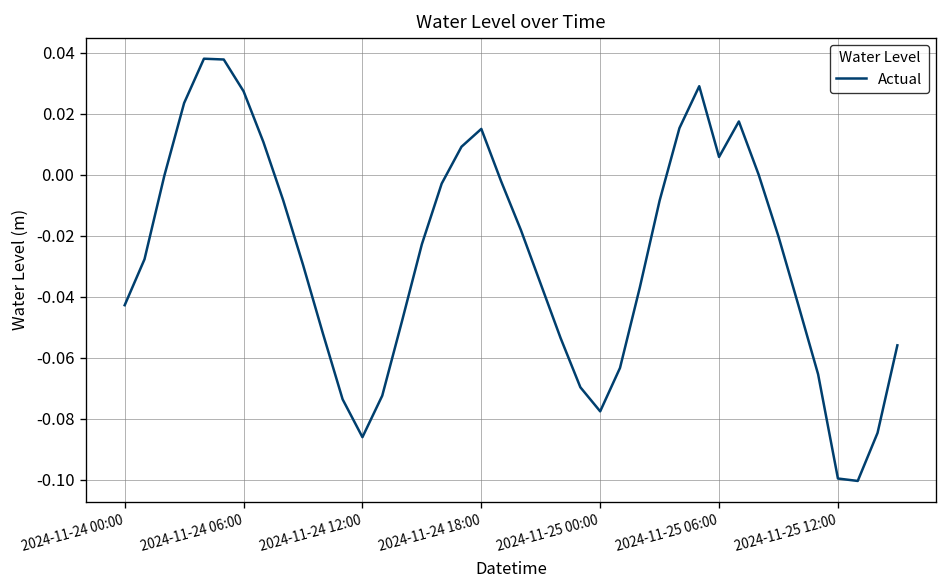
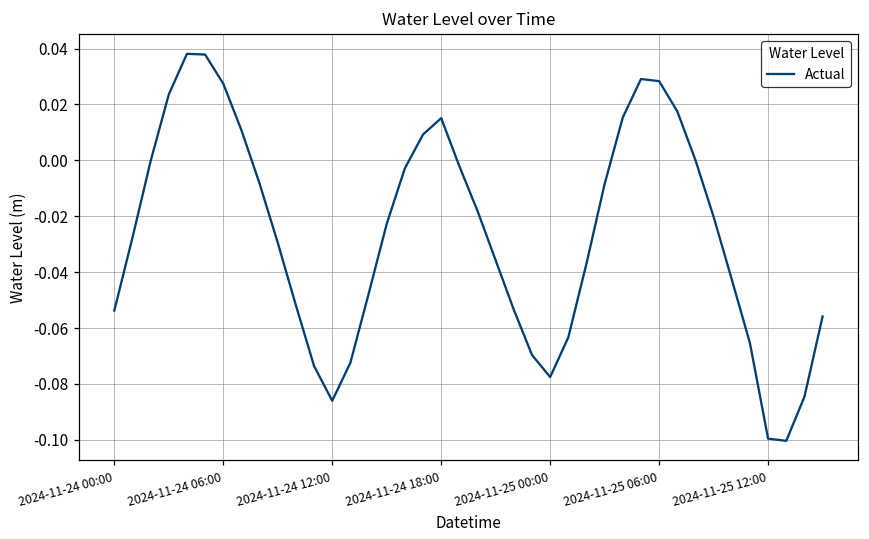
2024-11-24 00:00: -0.043 -> -0.054
2024-11-25 06:00: 0.006 -> 0.028
